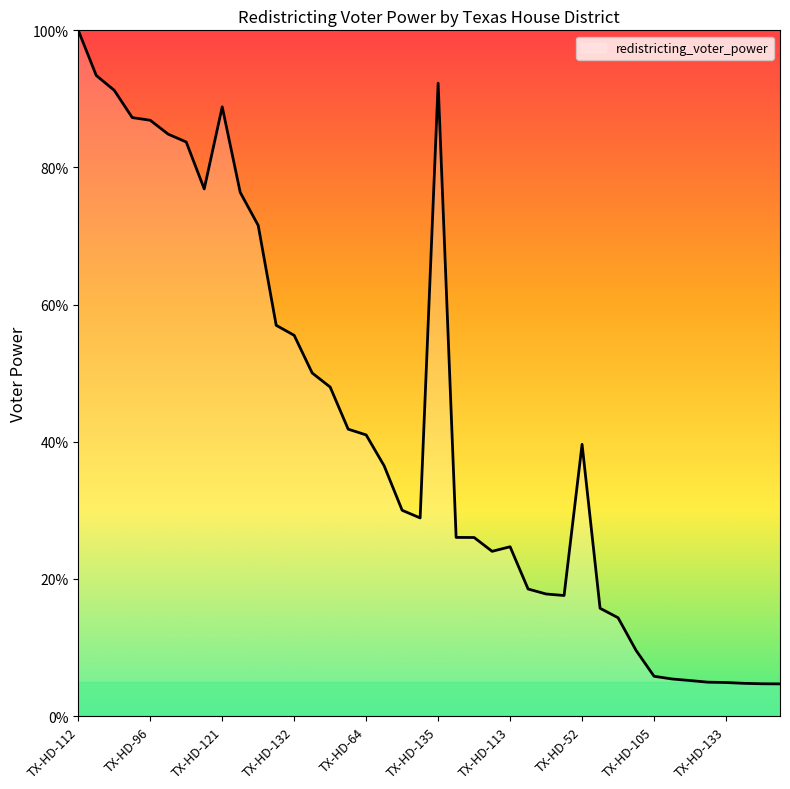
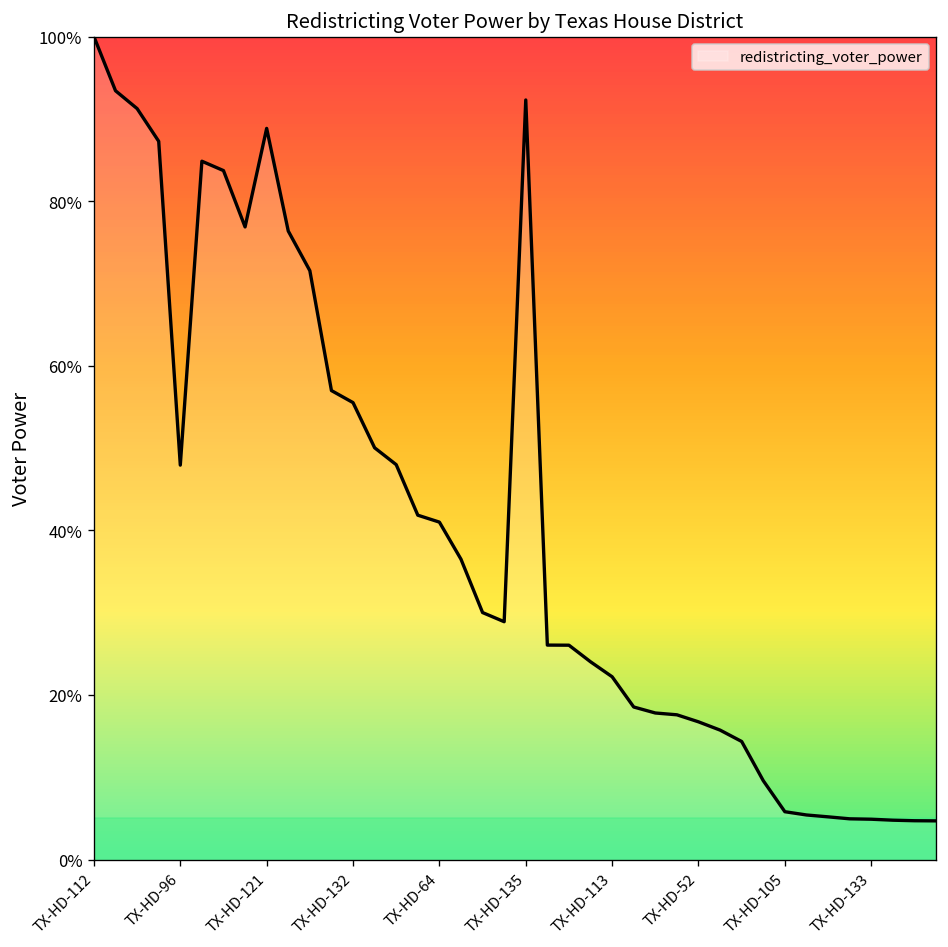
TX-HD-96: 87% -> 48%
TX-HD-113: 25% -> 22%
TX-HD-52: 40% -> 17%
